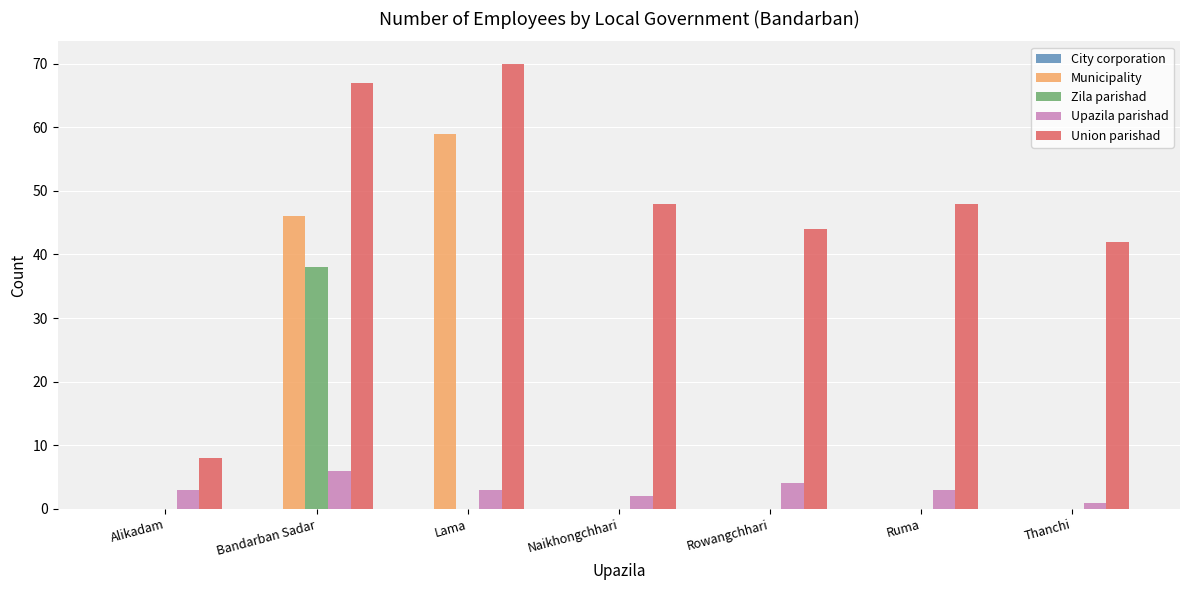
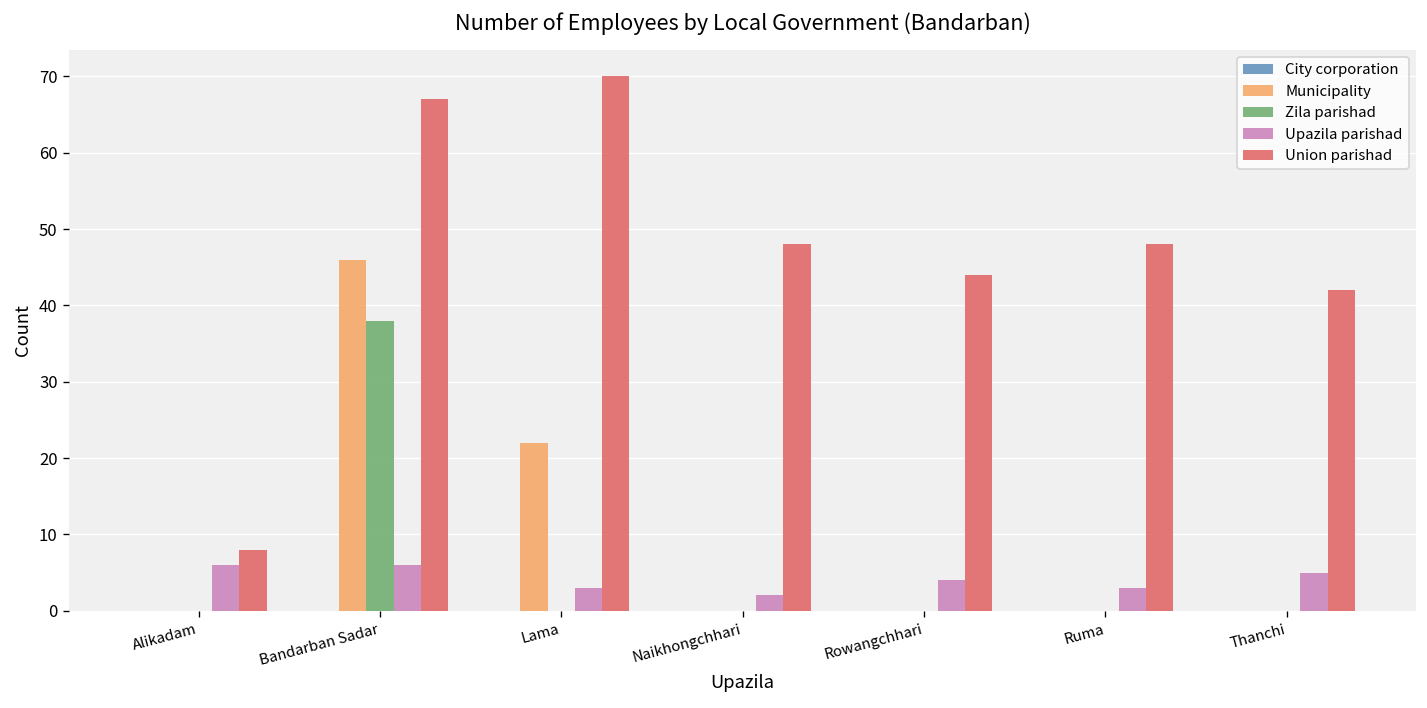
Upazila parishad, Alikadam: 3 -> 6
Municipality, Lama: 59 -> 22
Upazila parishad, Thanchi: 1 -> 5
